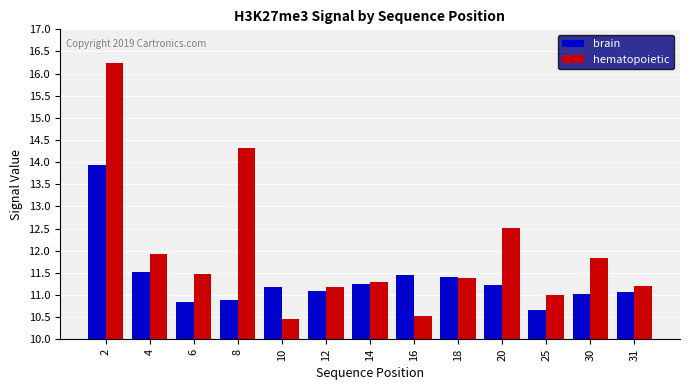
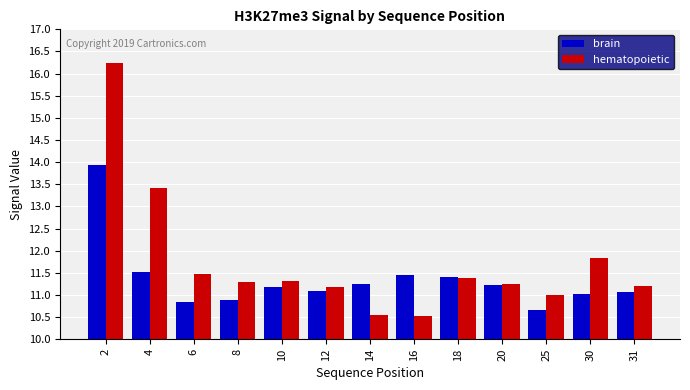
hematopoietic, 4: 11.9 -> 13.4
hematopoietic, 8: 14.3 -> 11.3
hematopoietic, 10: 10.5 -> 11.3
hematopoietic, 14: 11.3 -> 10.6
hematopoietic, 20: 12.5 -> 11.2
